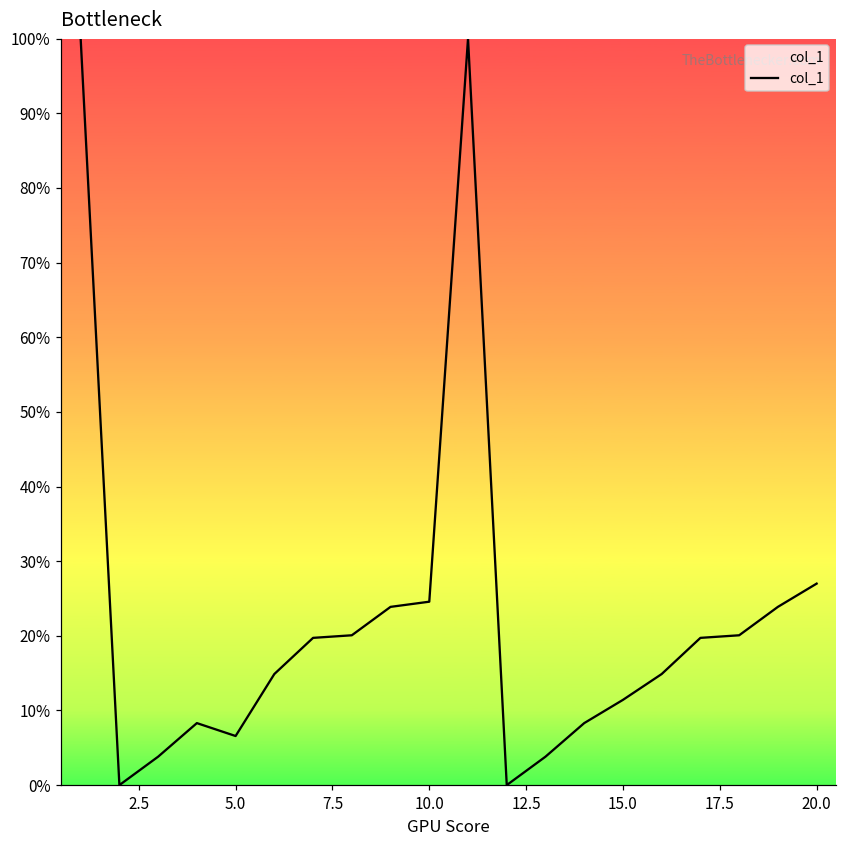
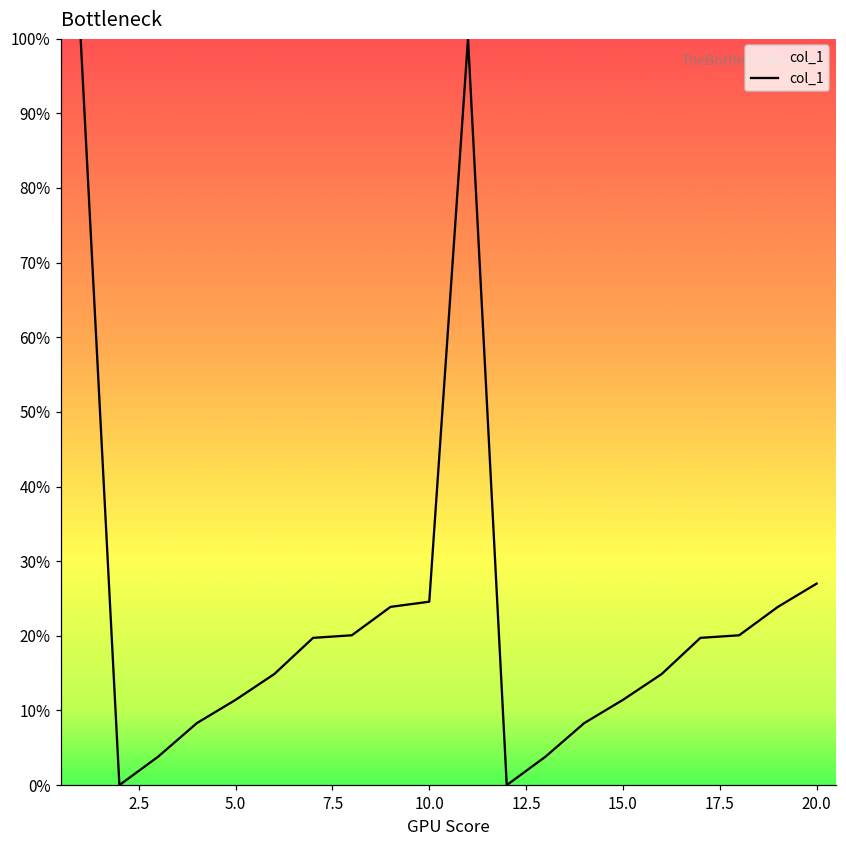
5.0: 7% -> 11%
